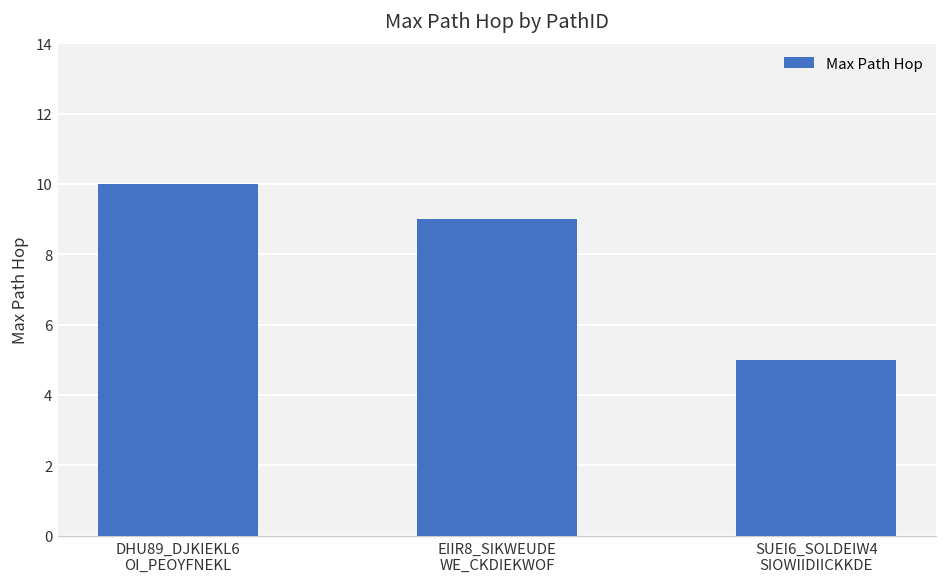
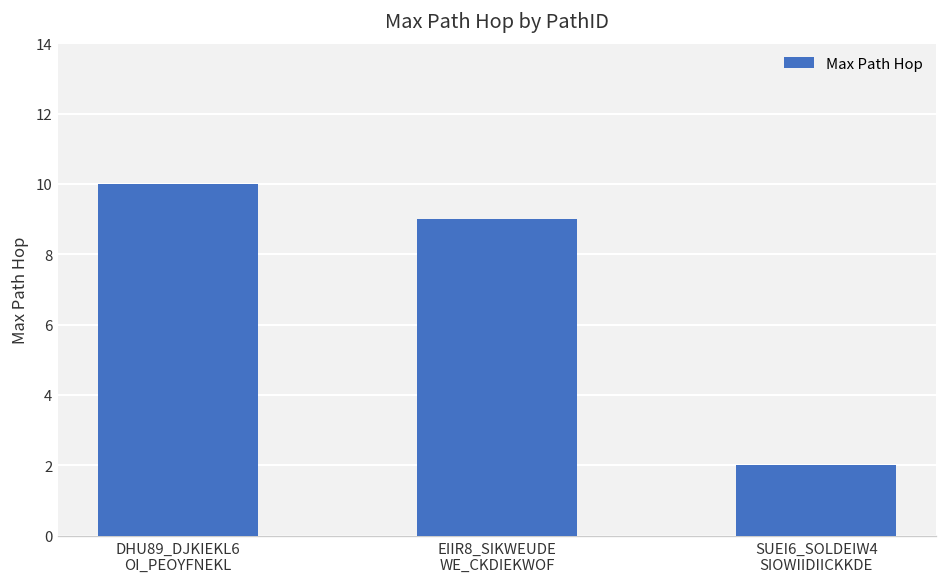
SUEI6_SOLDEIW4 SIOWIIDIICKKDE: 5 -> 2
